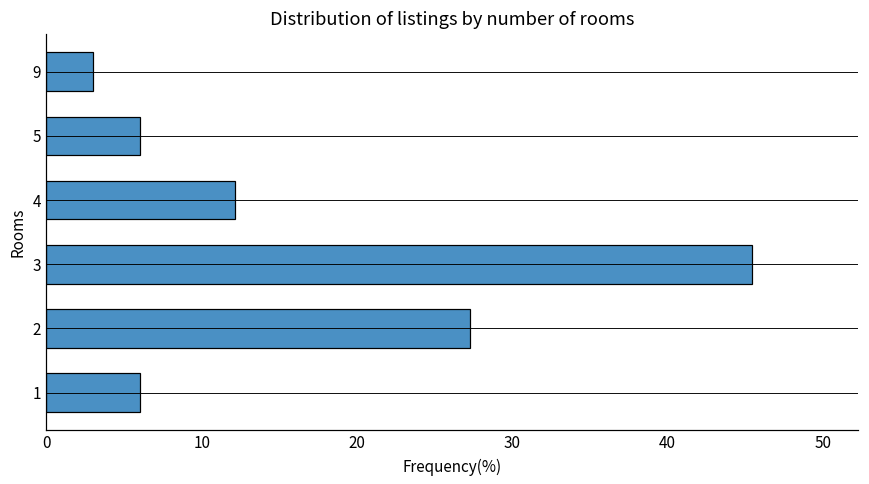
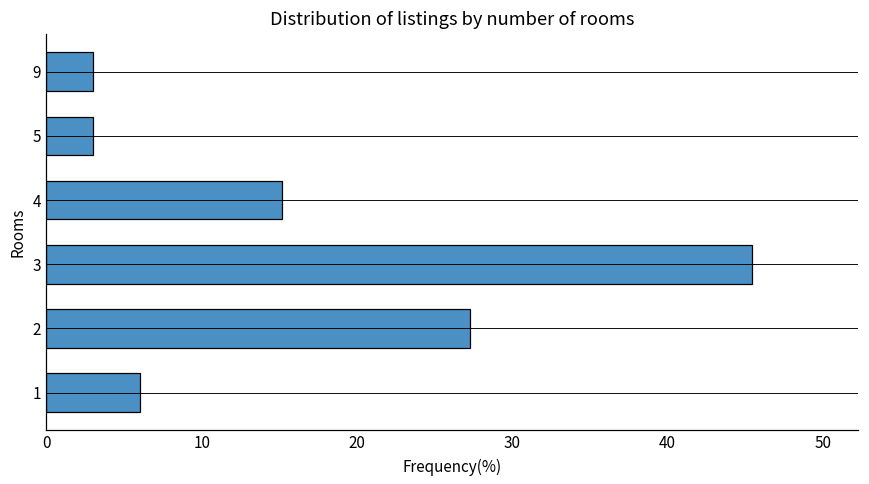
5: 6.1 -> 3.0
4: 12.1 -> 15.2
